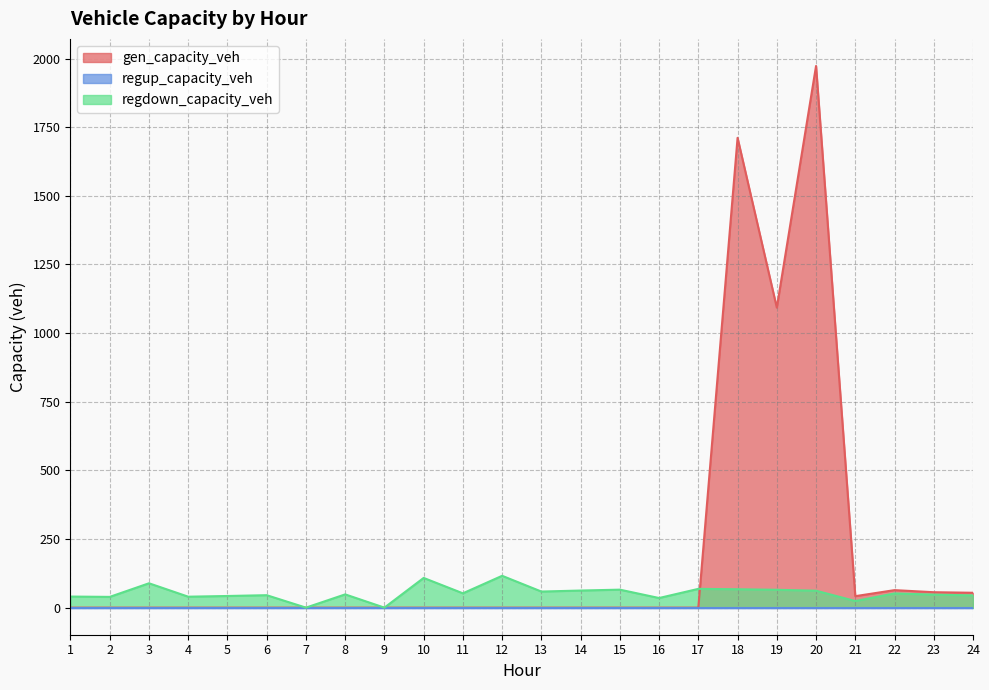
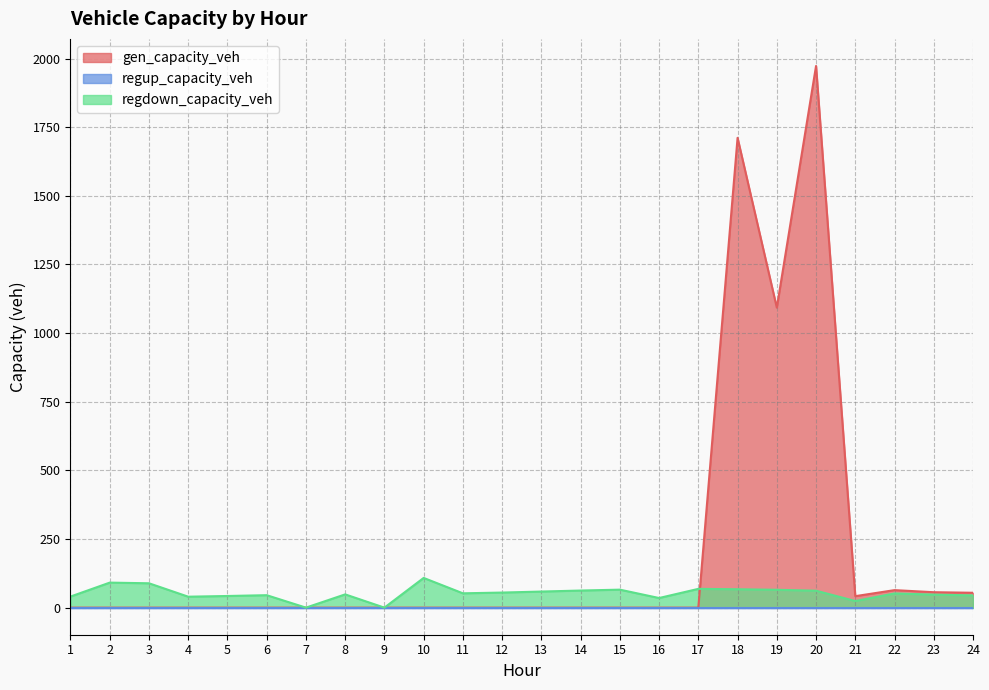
regdown_capacity_veh, 2: 40 -> 90
regdown_capacity_veh, 12: 120 -> 50
